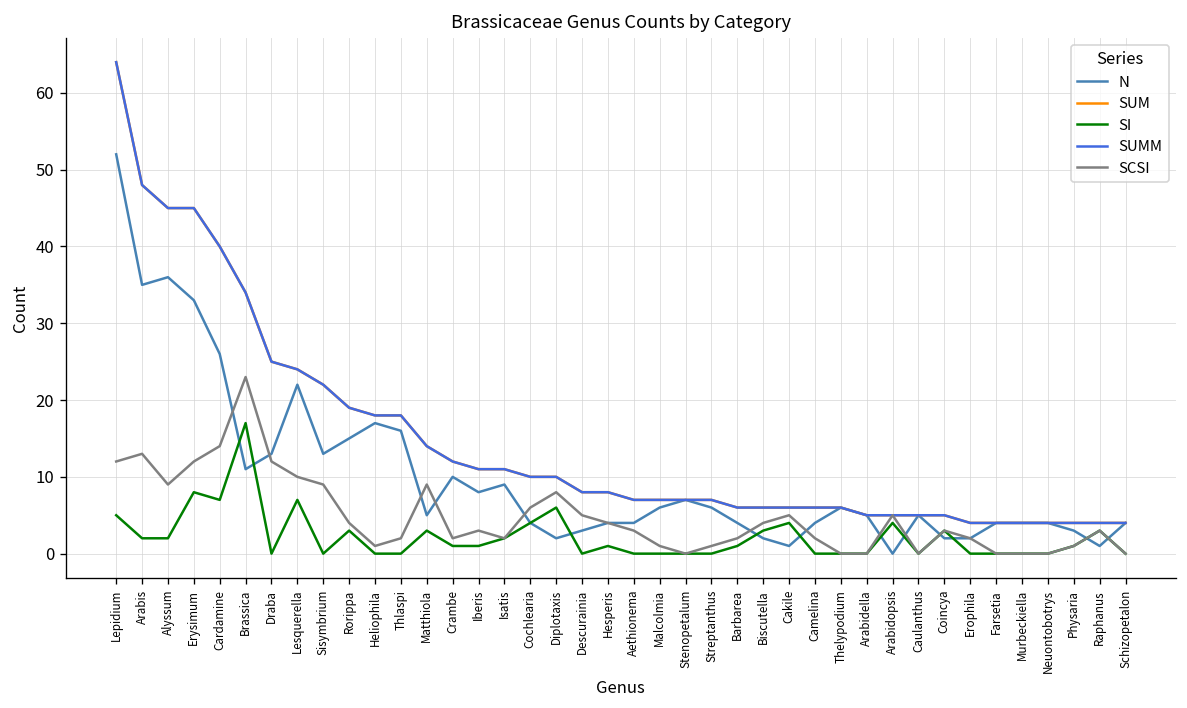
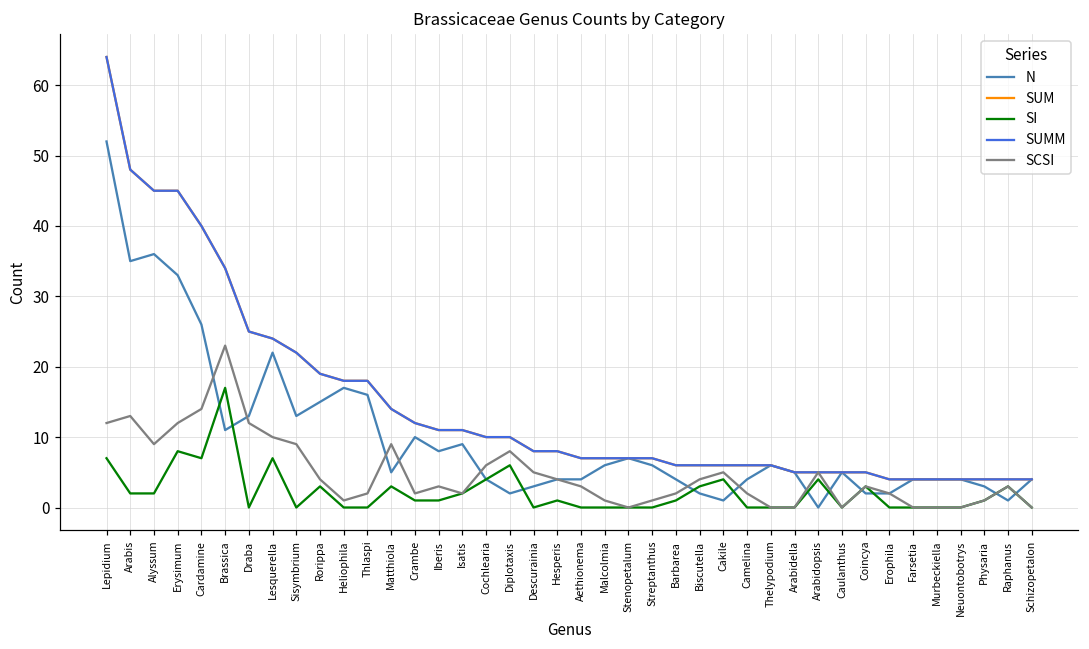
SI, Lepidium: 5 -> 7
